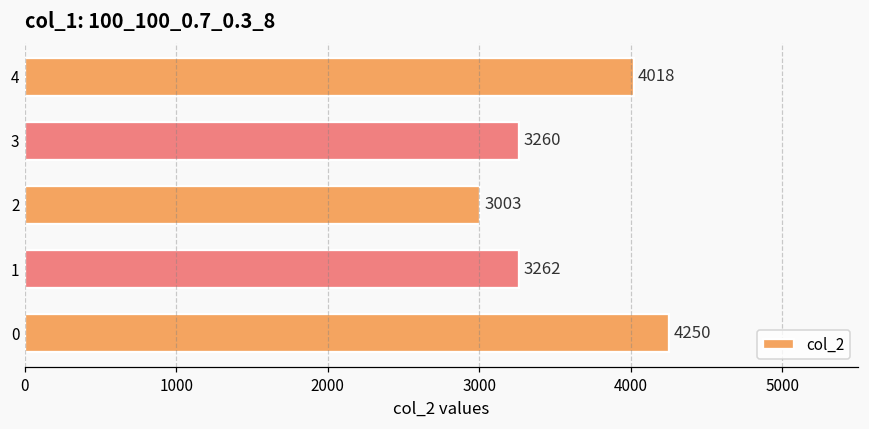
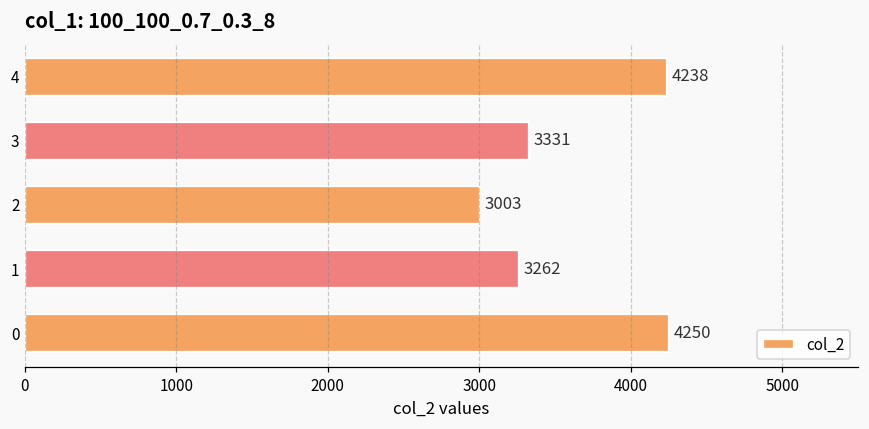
4: 4018 -> 4238
3: 3260 -> 3331
